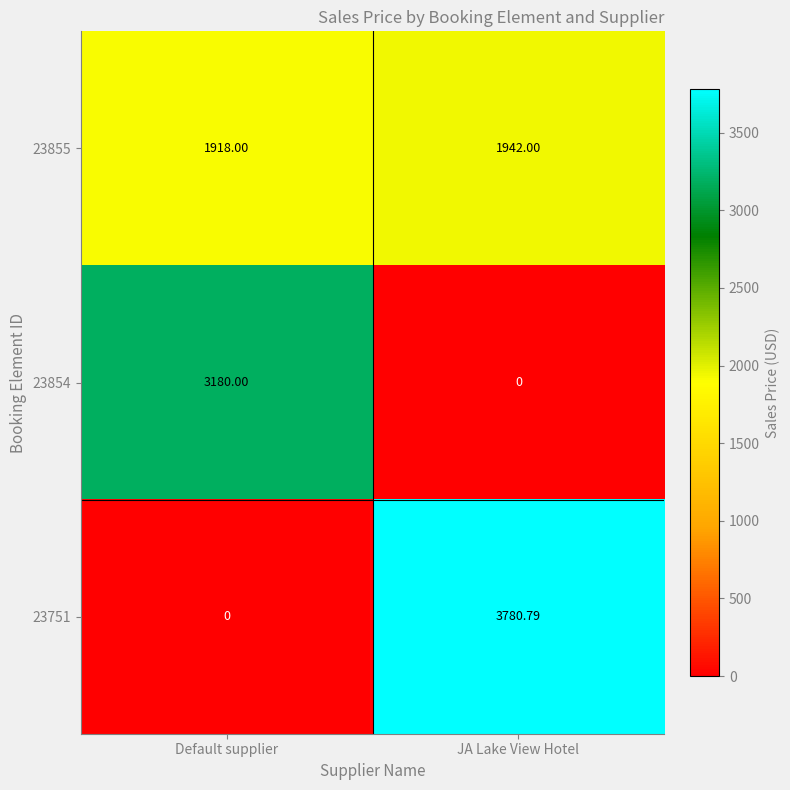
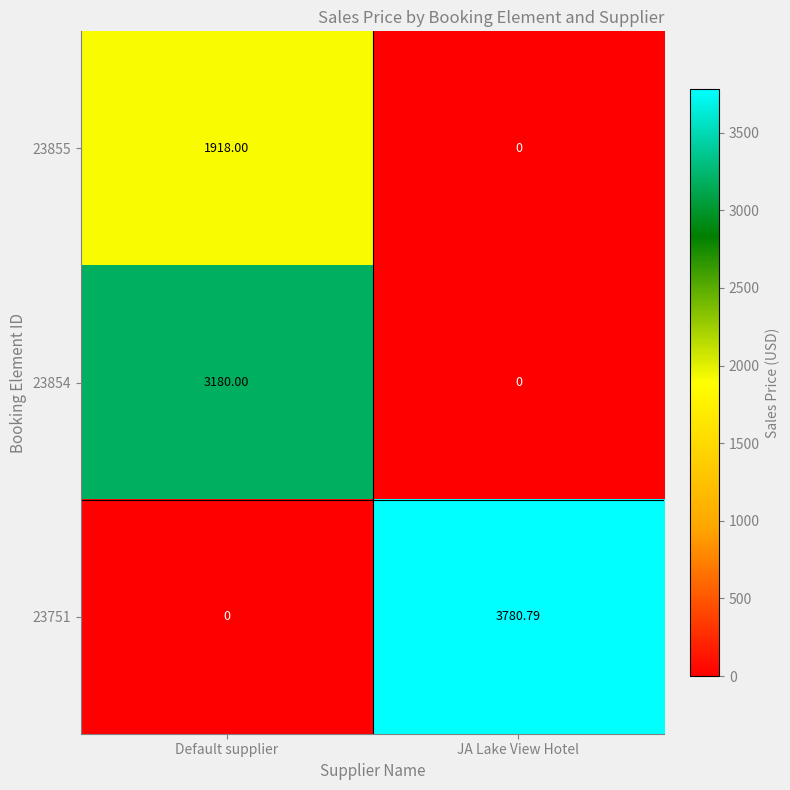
23855, JA Lake View Hotel: 1942.00 -> 0
